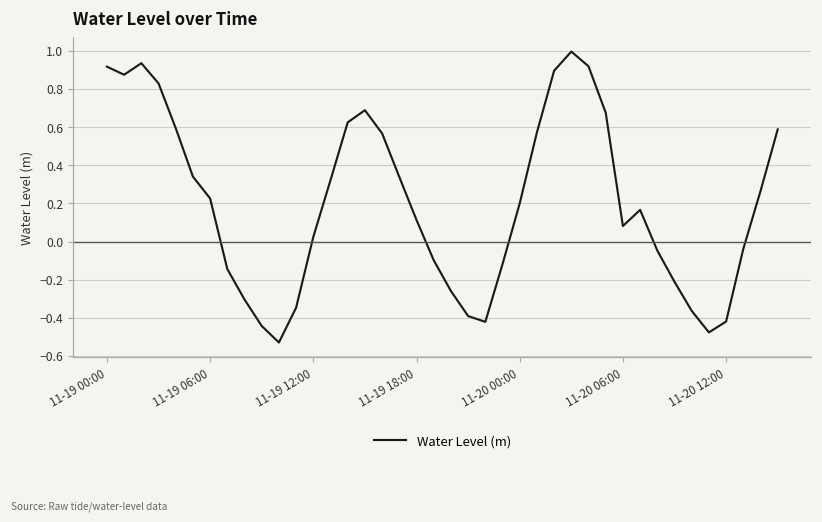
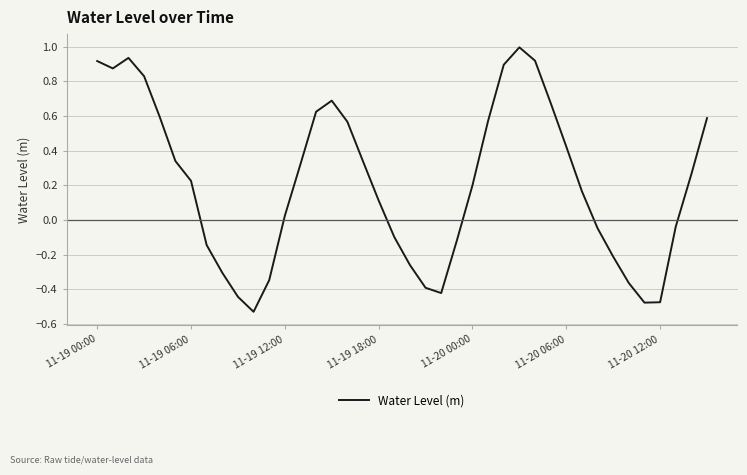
11-20 06:00: 0.08 -> 0.42
11-20 12:00: -0.42 -> -0.47
